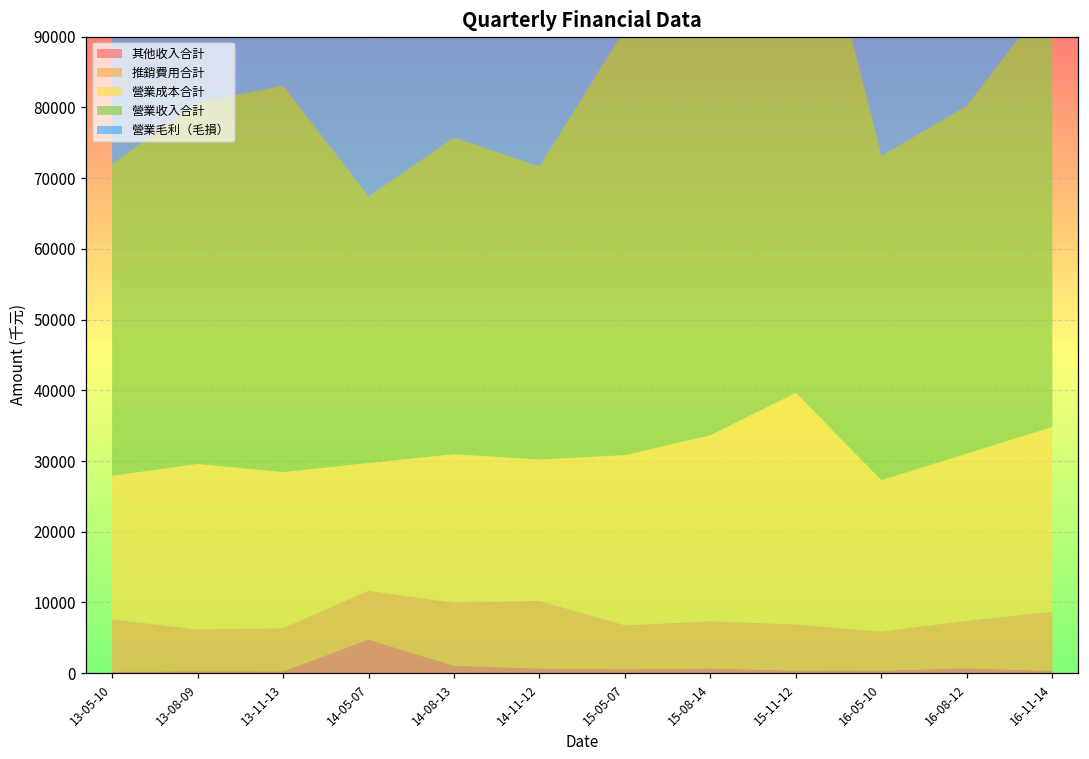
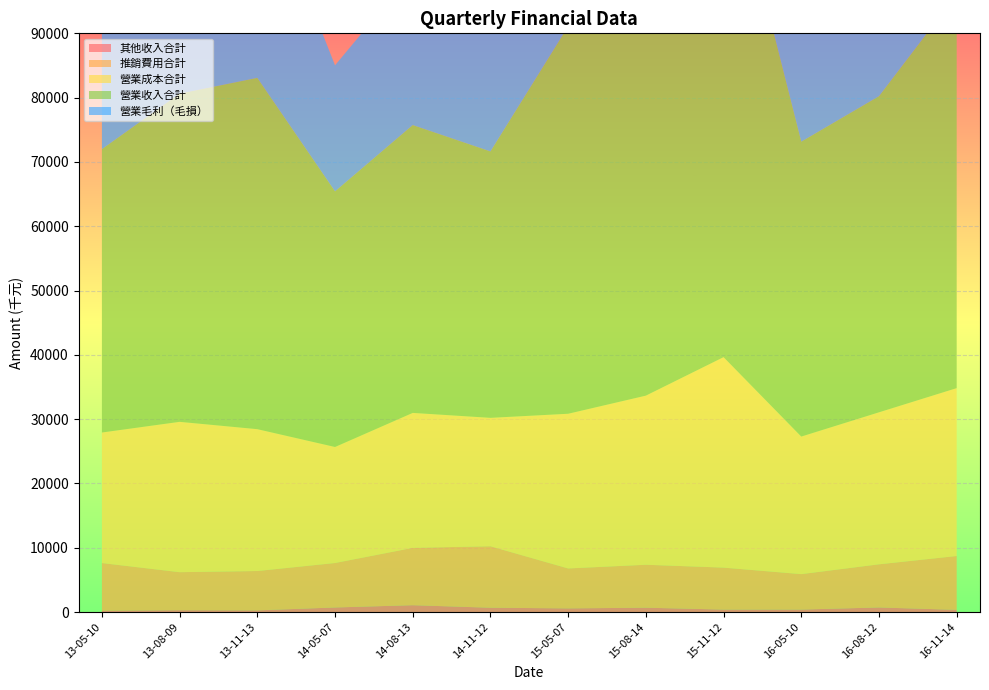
其他收入合計, 14-05-07: 5000 -> 1000
營業收入合計, 14-05-07: 38000 -> 40000
營業毛利（毛損）, 14-05-07: 22000 -> 20000
